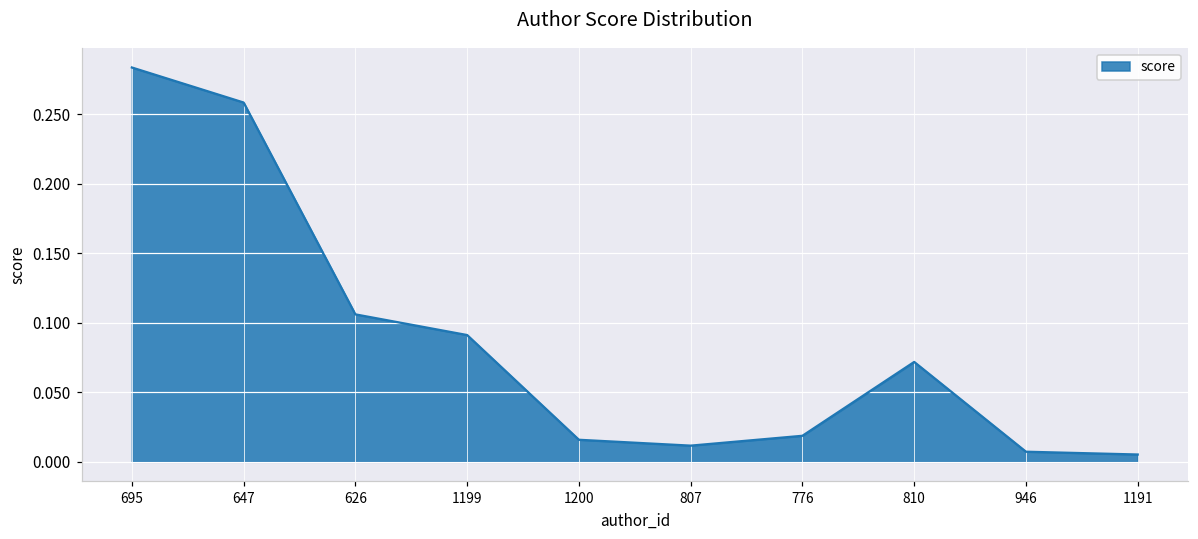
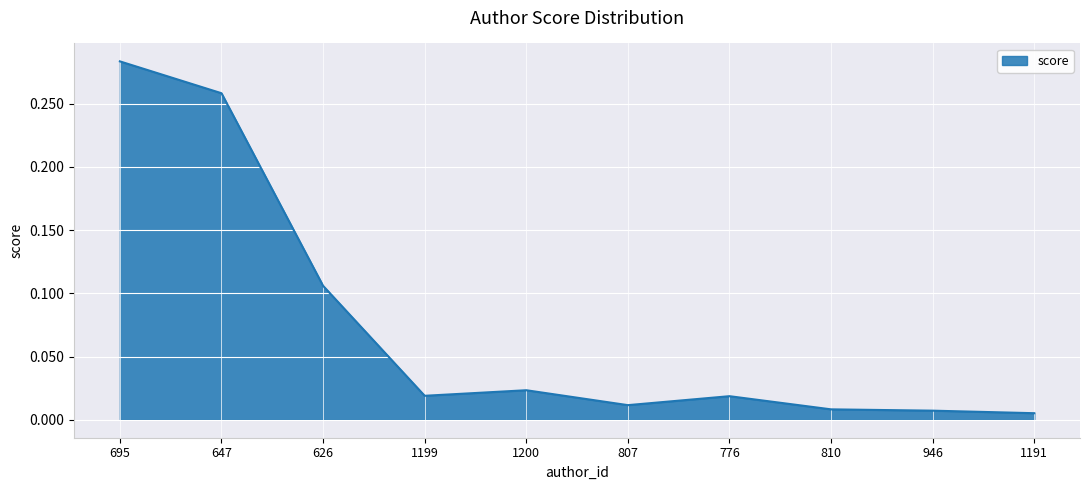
1199: 0.091 -> 0.019
1200: 0.016 -> 0.023
810: 0.072 -> 0.008
